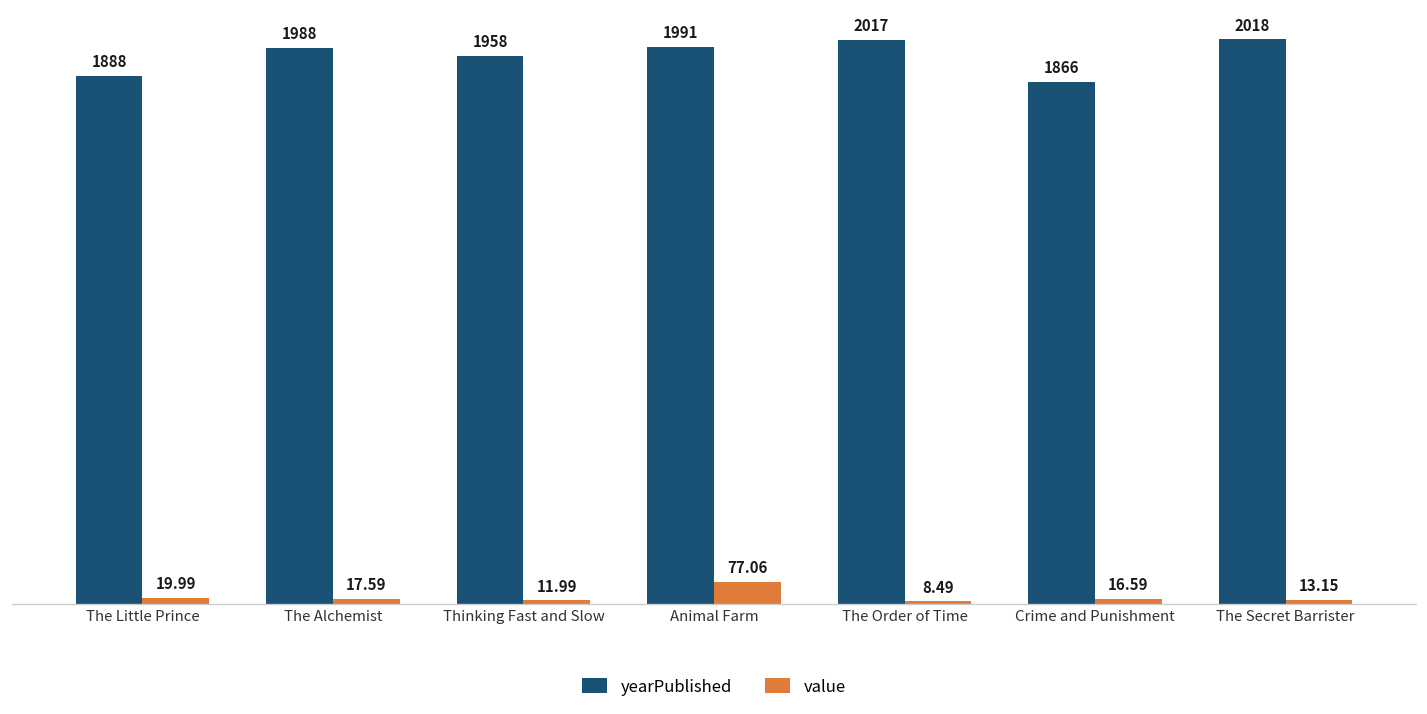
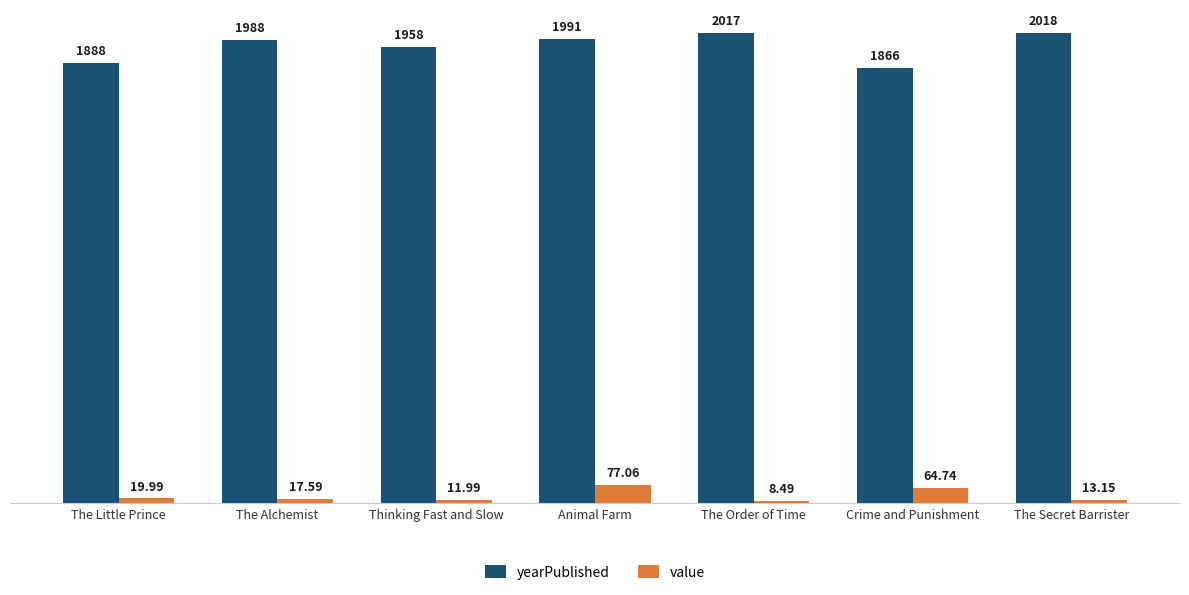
value, Crime and Punishment: 16.59 -> 64.74
